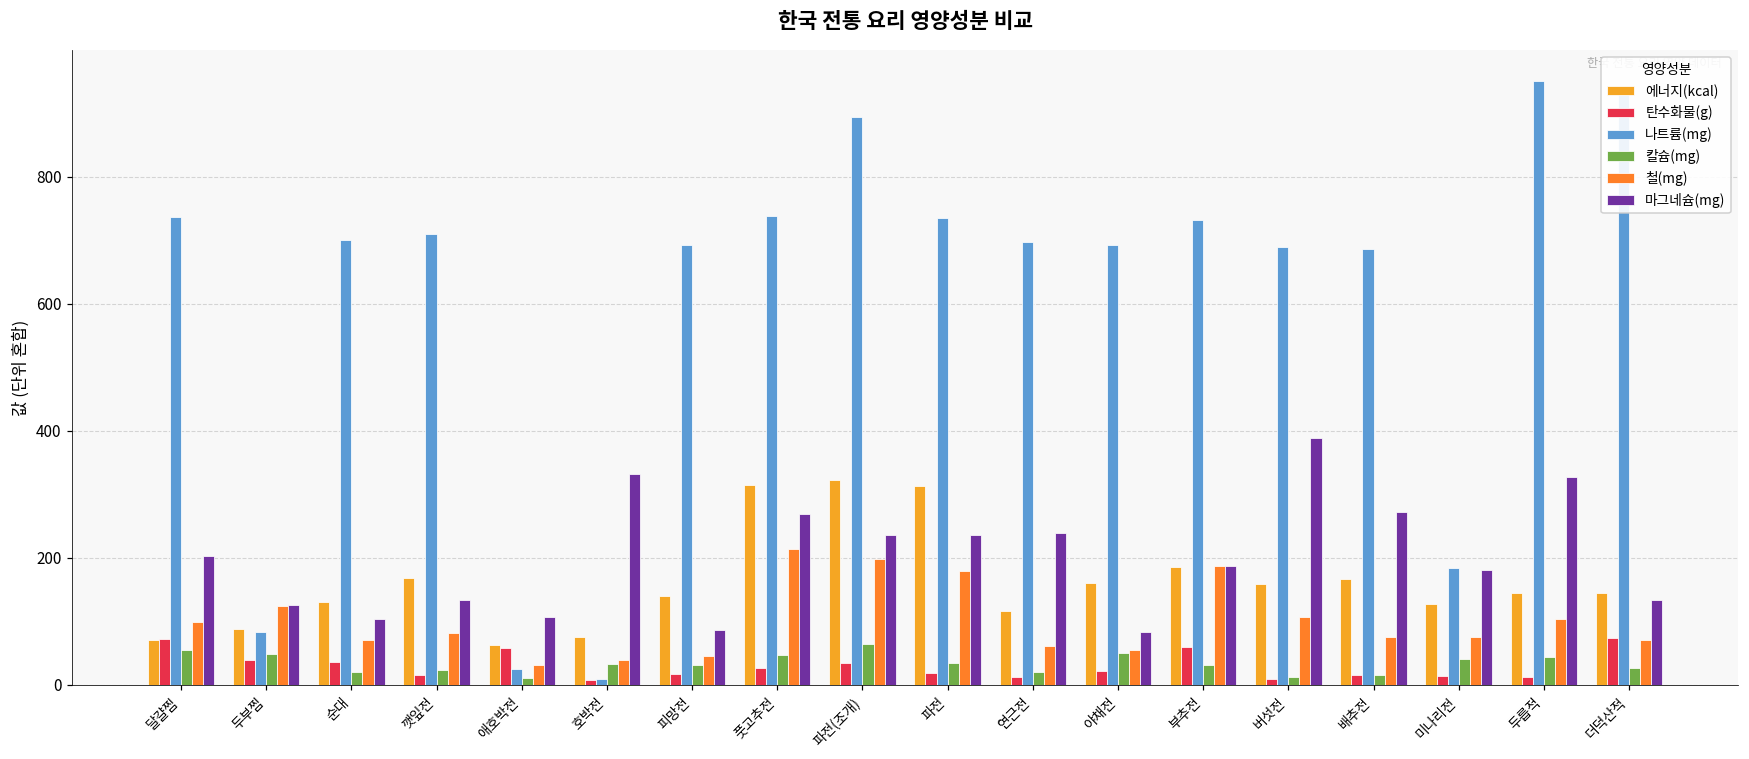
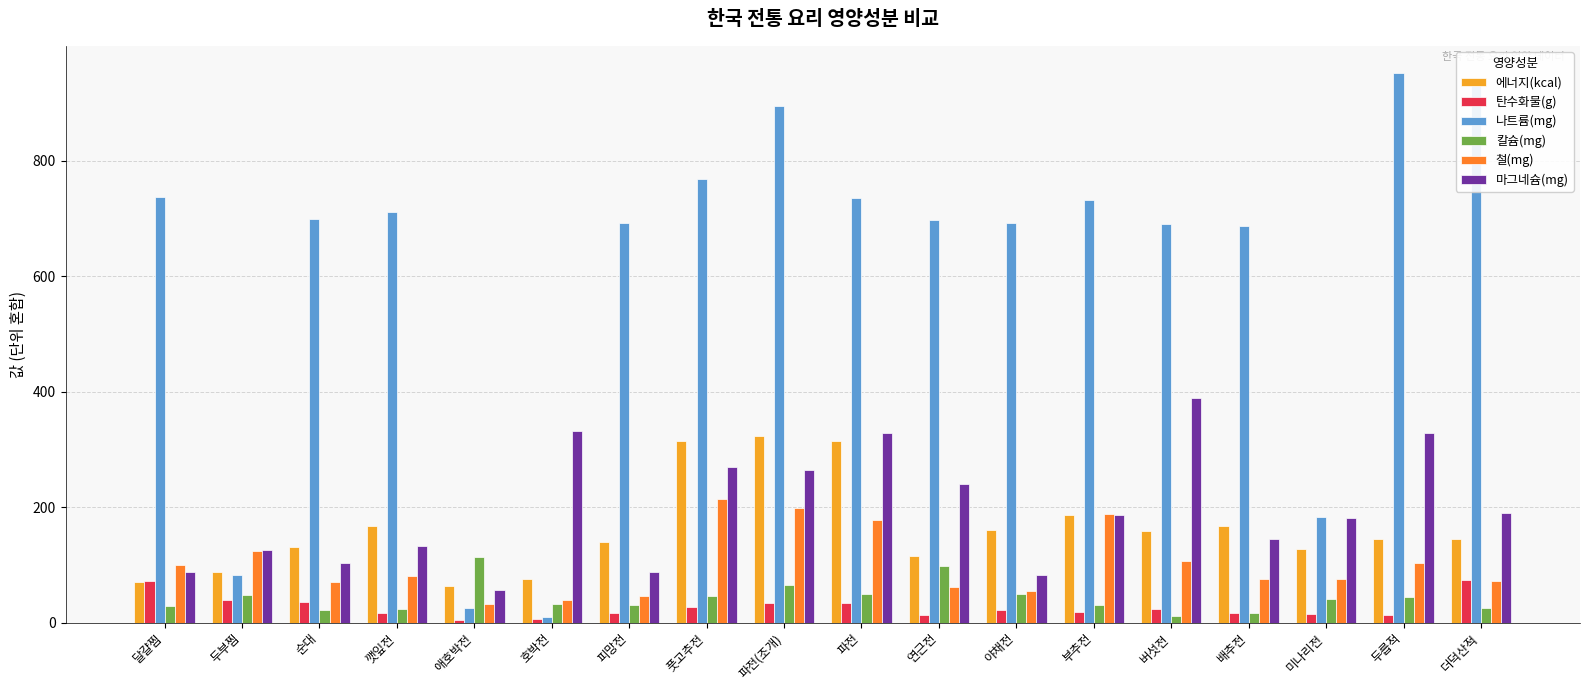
칼슘(mg), 달걀찜: 60 -> 30
마그네슘(mg), 달걀찜: 200 -> 90
탄수화물(g), 애호박전: 60 -> 0
칼슘(mg), 애호박전: 10 -> 110
마그네슘(mg), 애호박전: 110 -> 60
나트륨(mg), 풋고추전: 740 -> 770
마그네슘(mg), 파전(조개): 240 -> 260
탄수화물(g), 파전: 20 -> 30
칼슘(mg), 파전: 40 -> 50
마그네슘(mg), 파전: 240 -> 330
칼슘(mg), 연근전: 20 -> 100
탄수화물(g), 부추전: 60 -> 20
탄수화물(g), 버섯전: 10 -> 20
마그네슘(mg), 배추전: 270 -> 150
마그네슘(mg), 더덕산적: 130 -> 190
